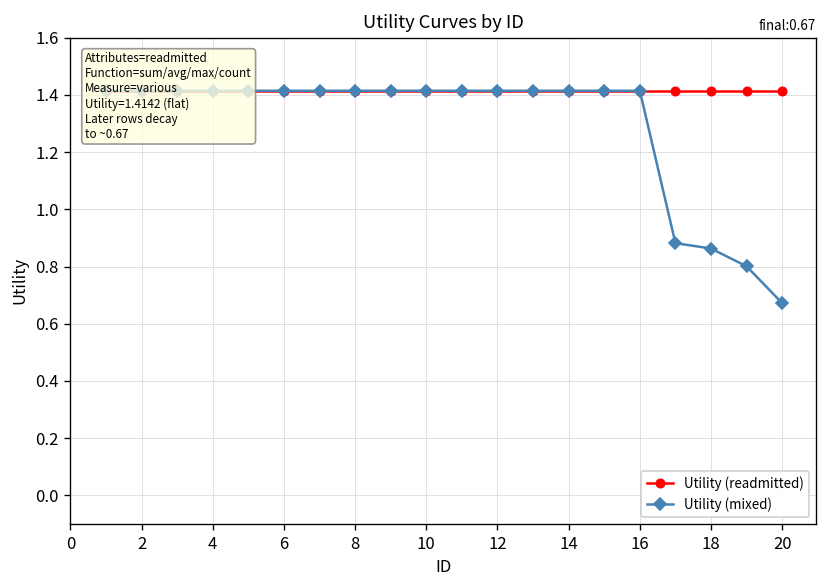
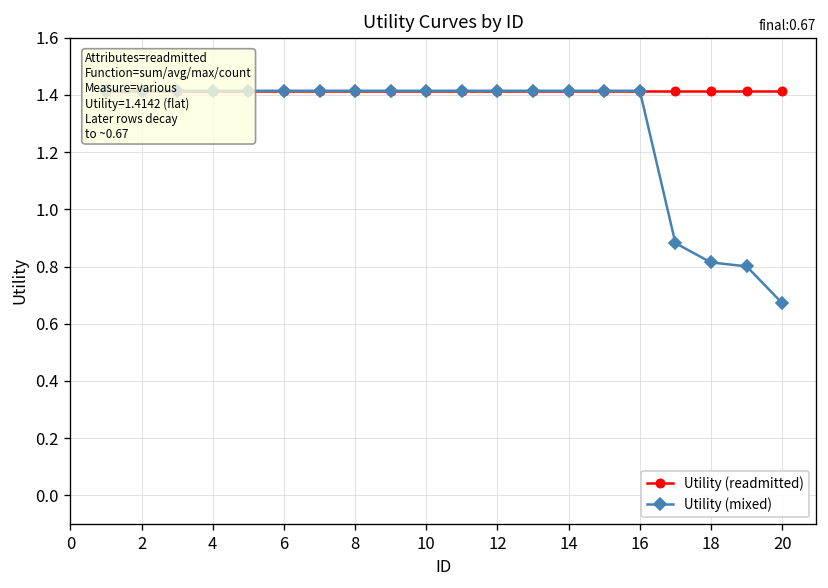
Utility (mixed), 18: 0.86 -> 0.81
